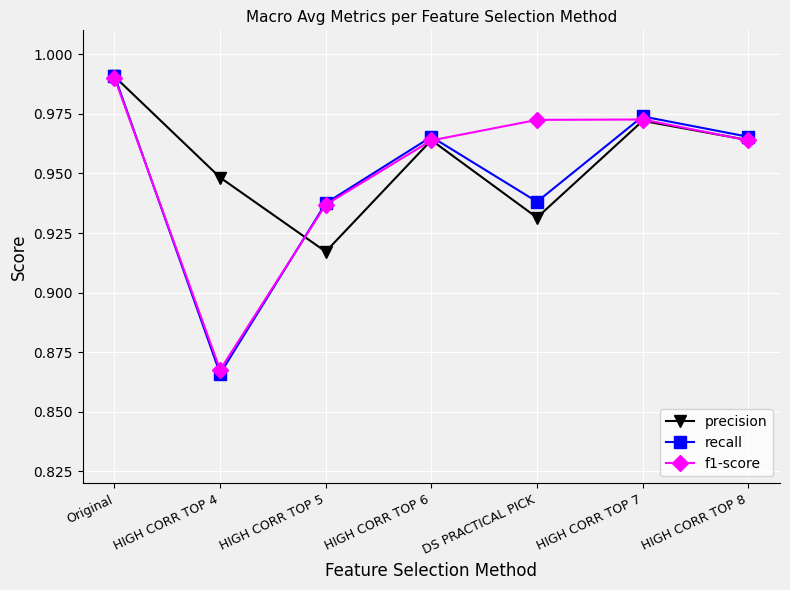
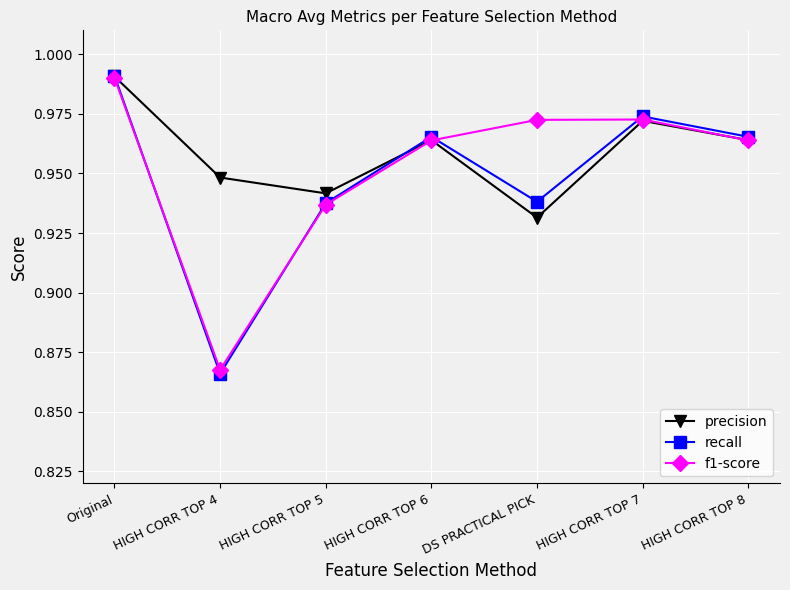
precision, HIGH CORR TOP 5: 0.917 -> 0.942
